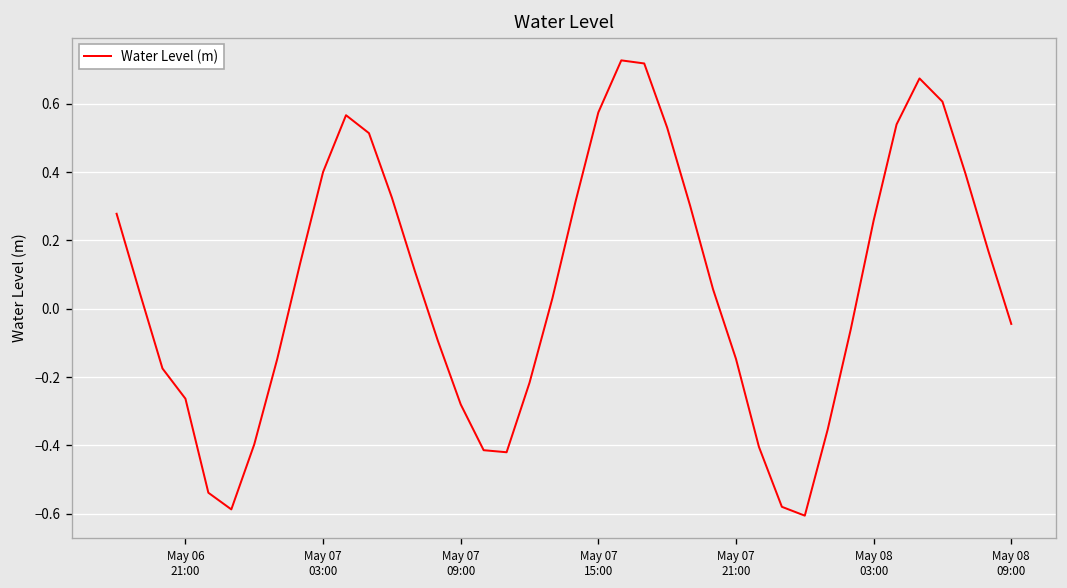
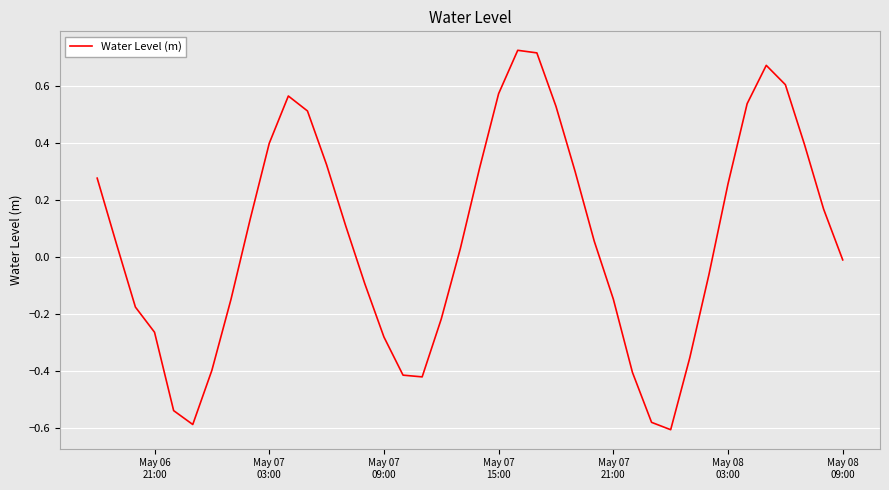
May 08 09:00: -0.04 -> -0.01
